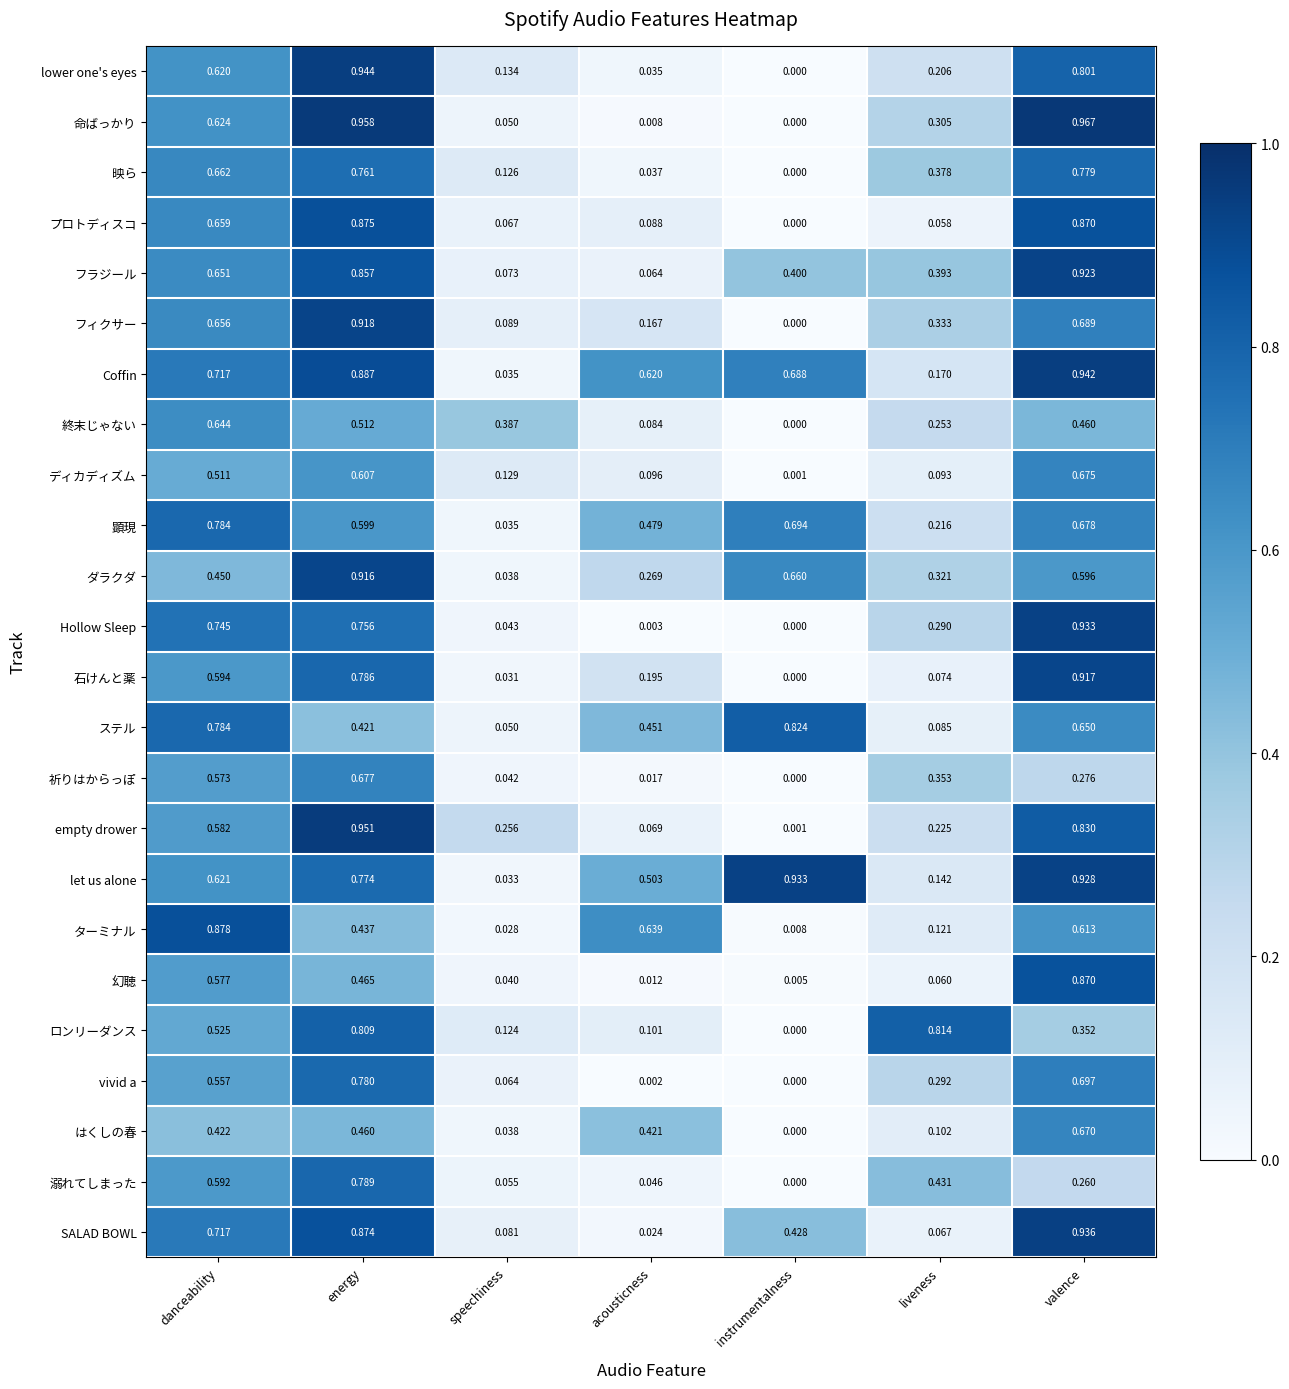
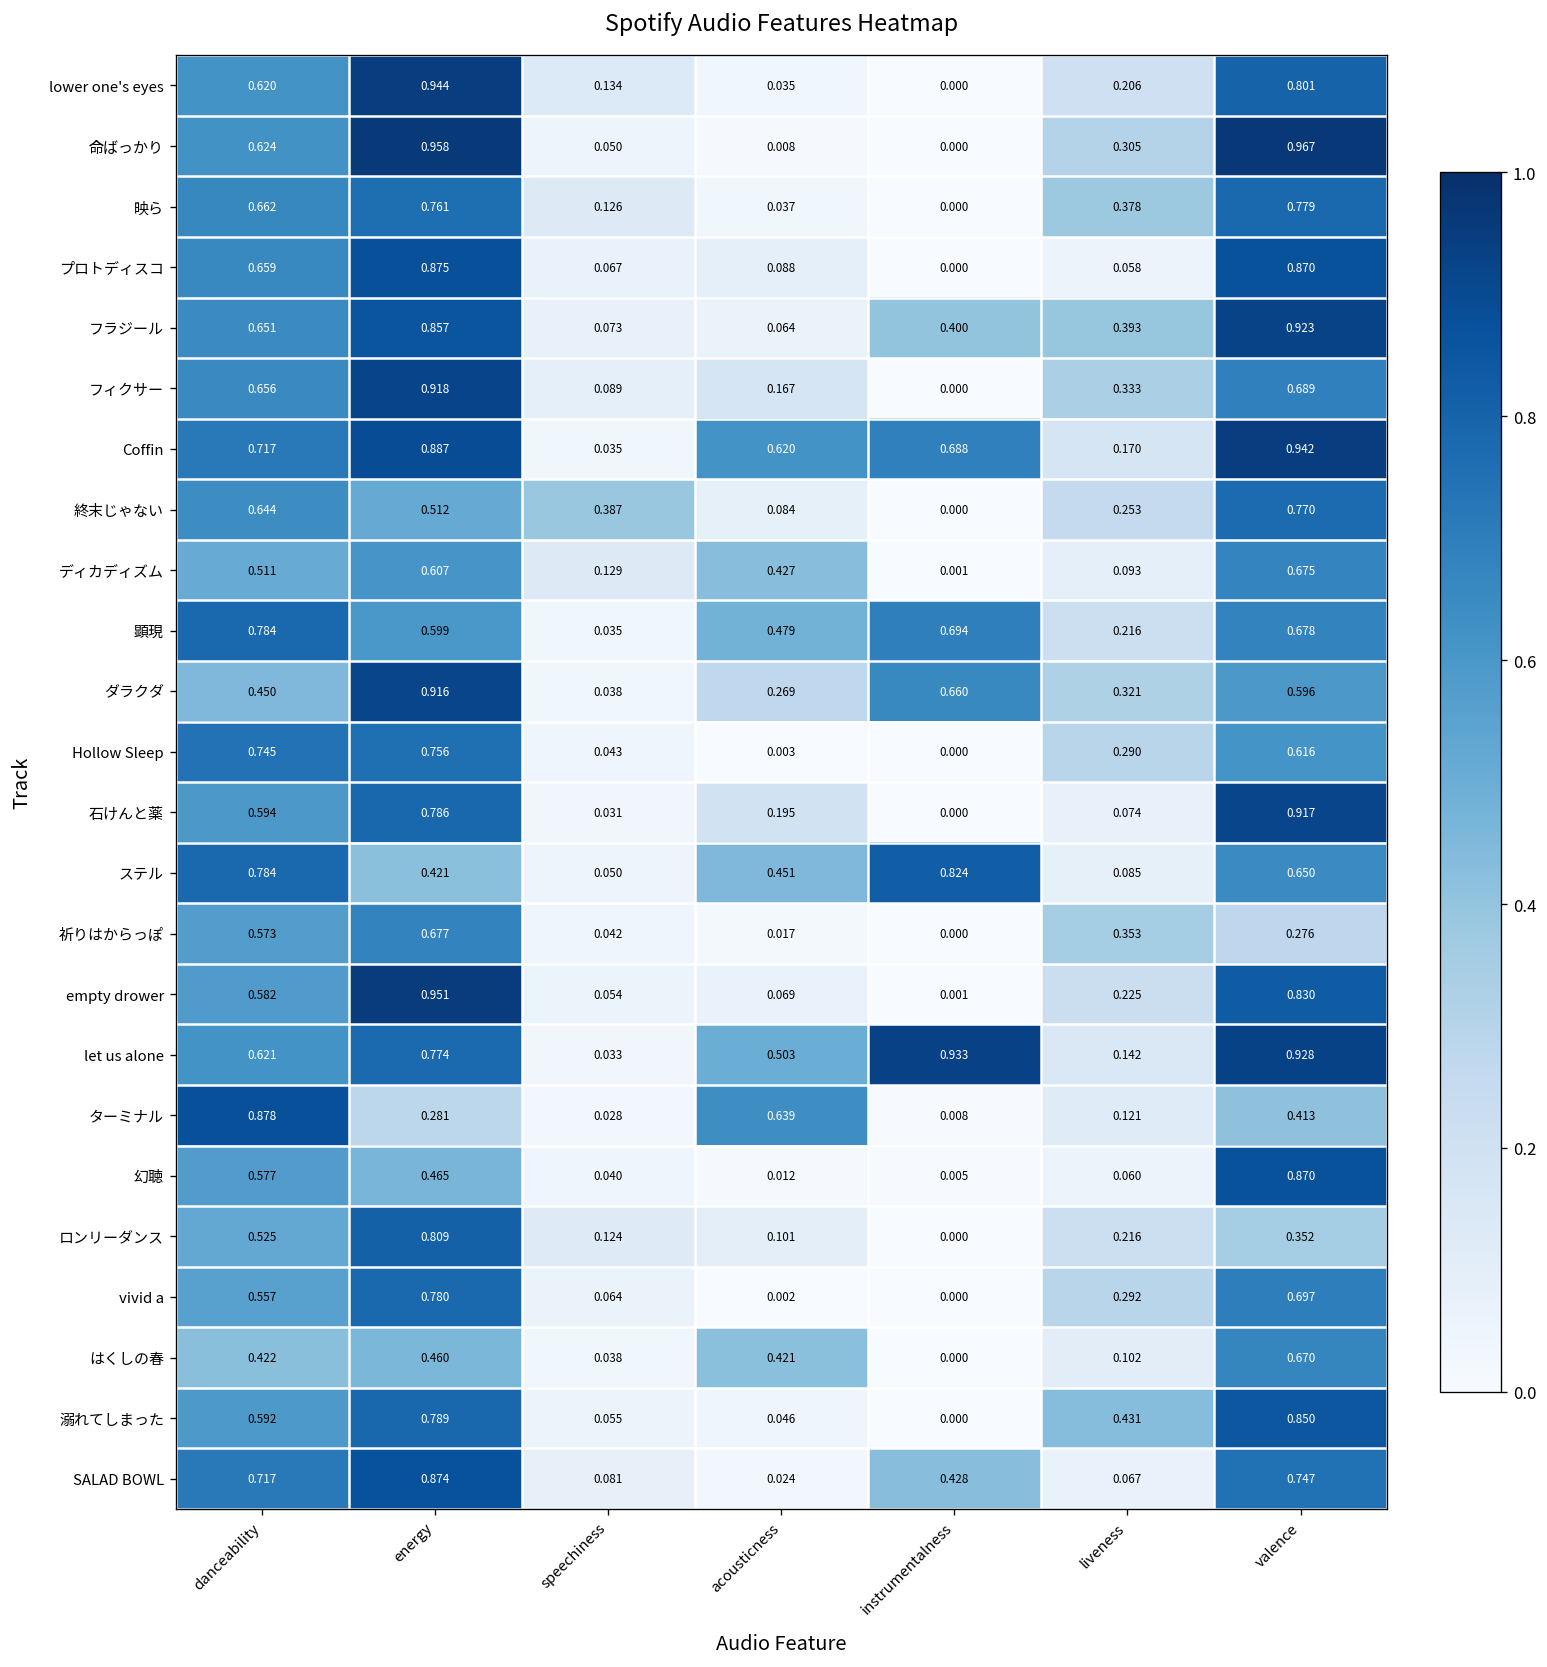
終末じゃない, valence: 0.460 -> 0.770
ディカディズム, acousticness: 0.096 -> 0.427
Hollow Sleep, valence: 0.933 -> 0.616
empty drower, speechiness: 0.256 -> 0.054
ターミナル, energy: 0.437 -> 0.281
ターミナル, valence: 0.613 -> 0.413
ロンリーダンス, liveness: 0.814 -> 0.216
溺れてしまった, valence: 0.260 -> 0.850
SALAD BOWL, valence: 0.936 -> 0.747
